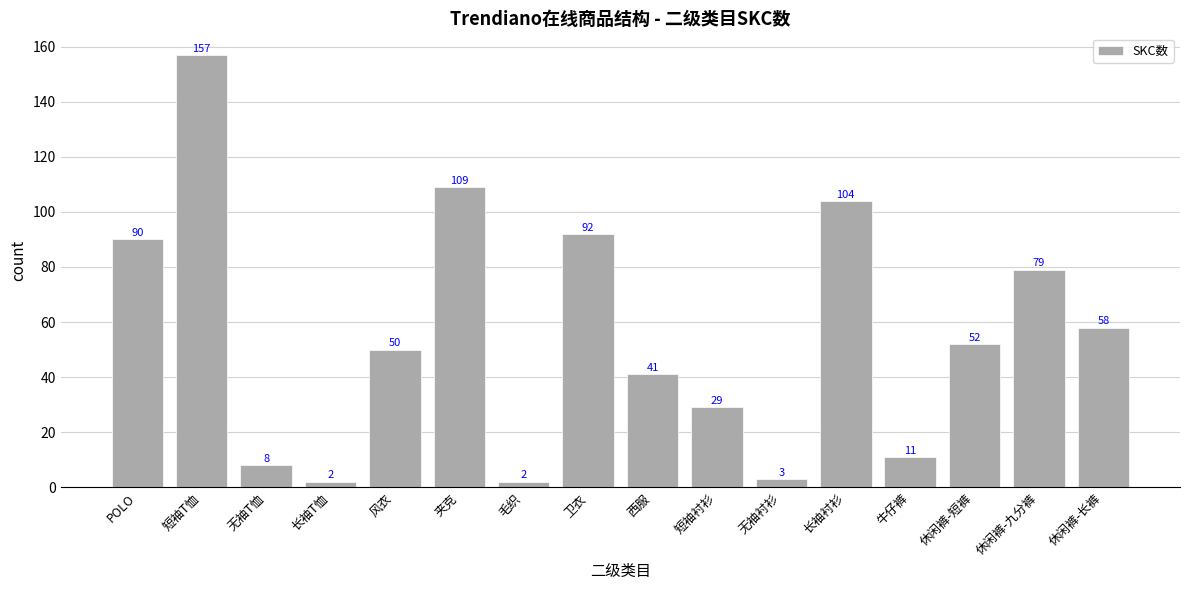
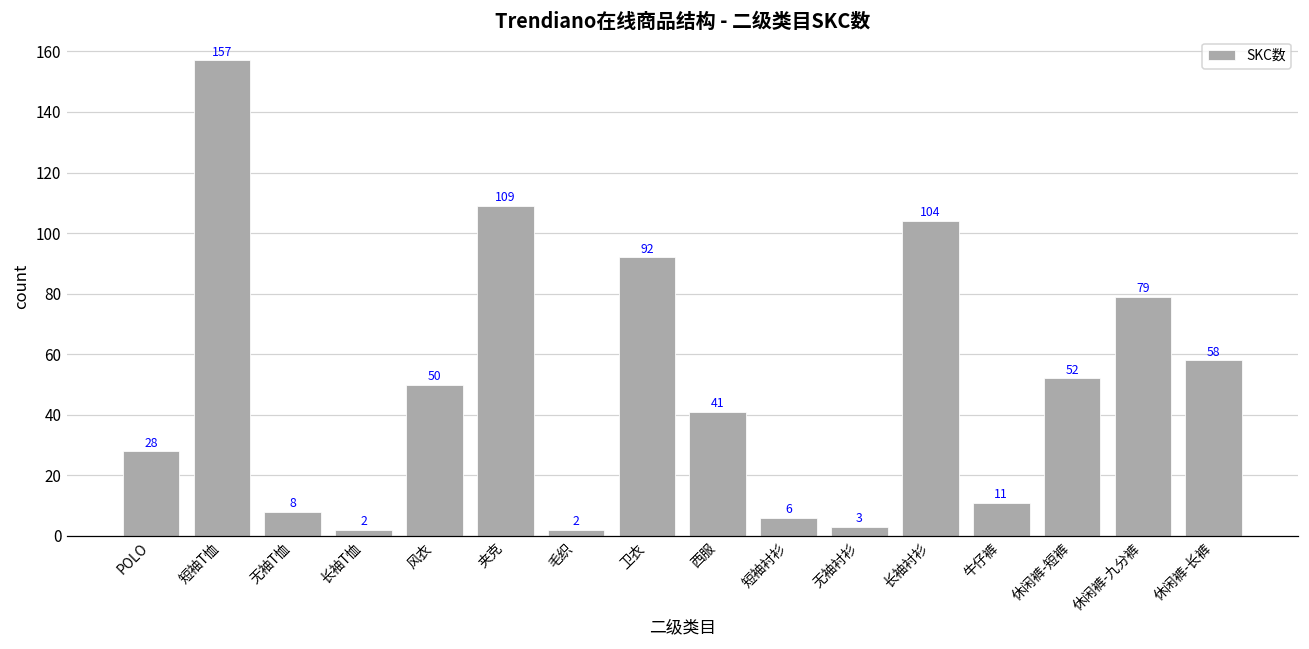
POLO: 90 -> 28
短袖衬衫: 29 -> 6
